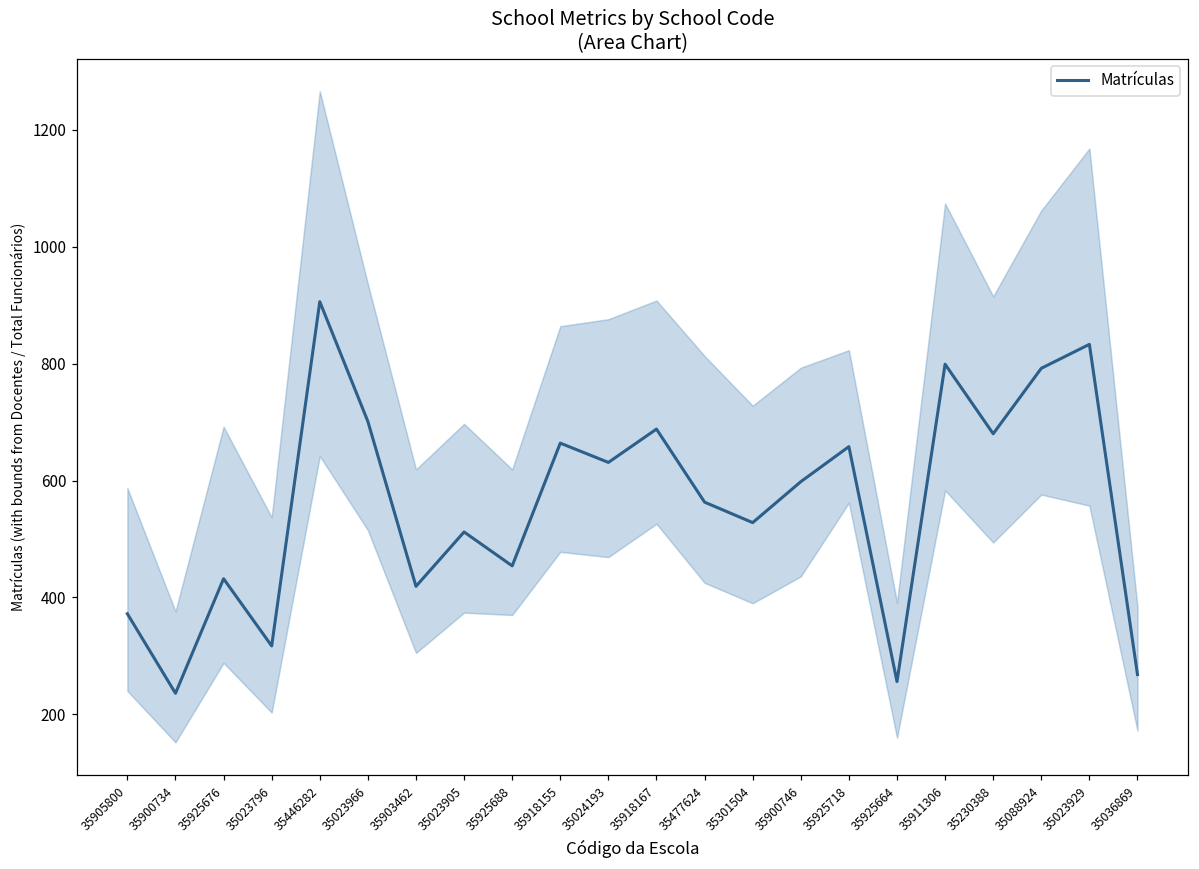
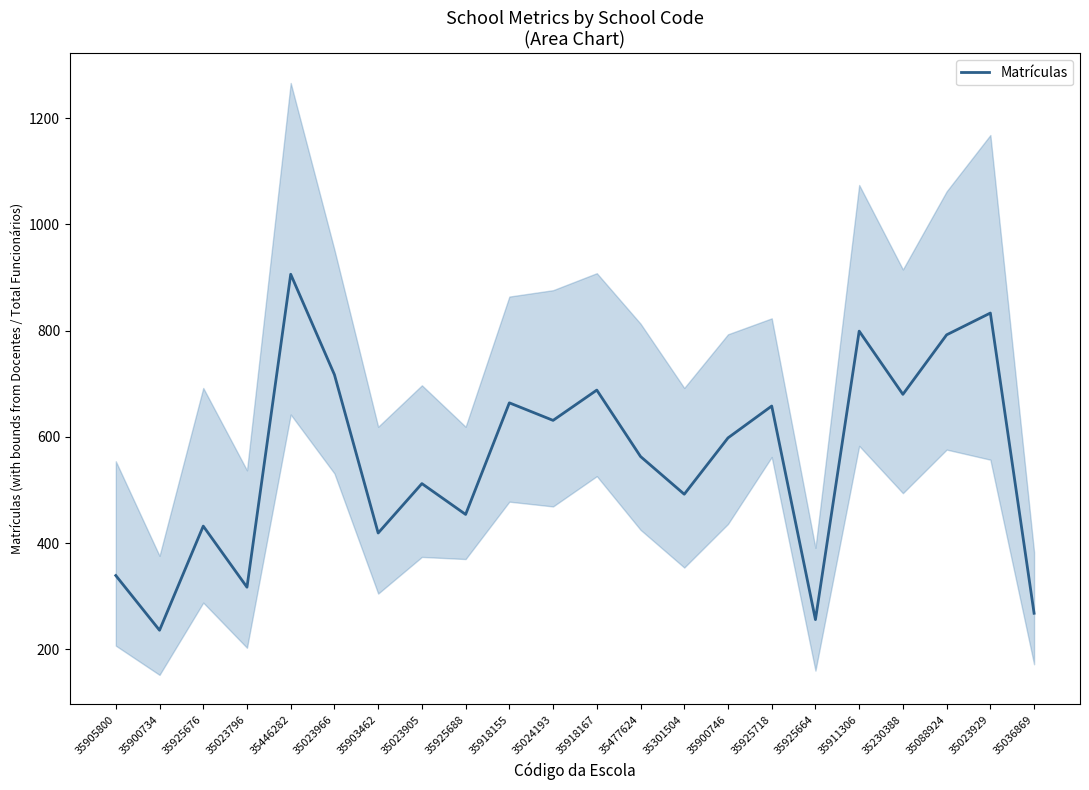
Matrículas, 35905800: 370 -> 340
Matrículas, 35023966: 700 -> 720
Matrículas, 35301504: 530 -> 490
